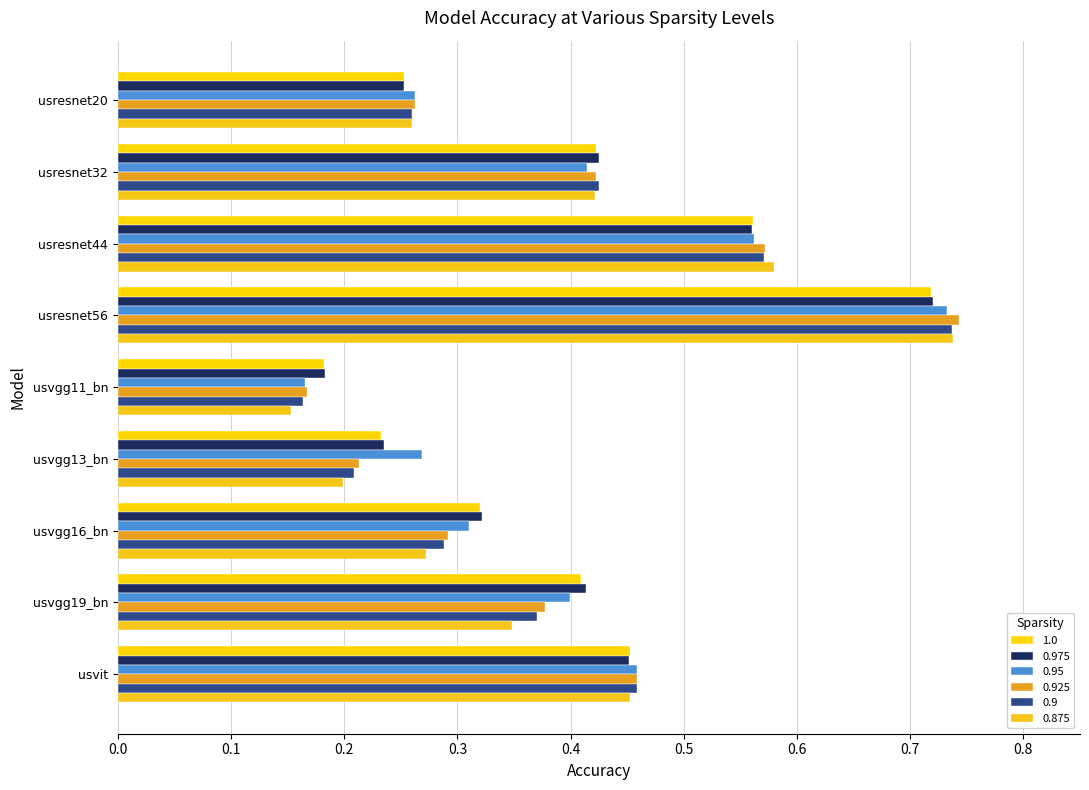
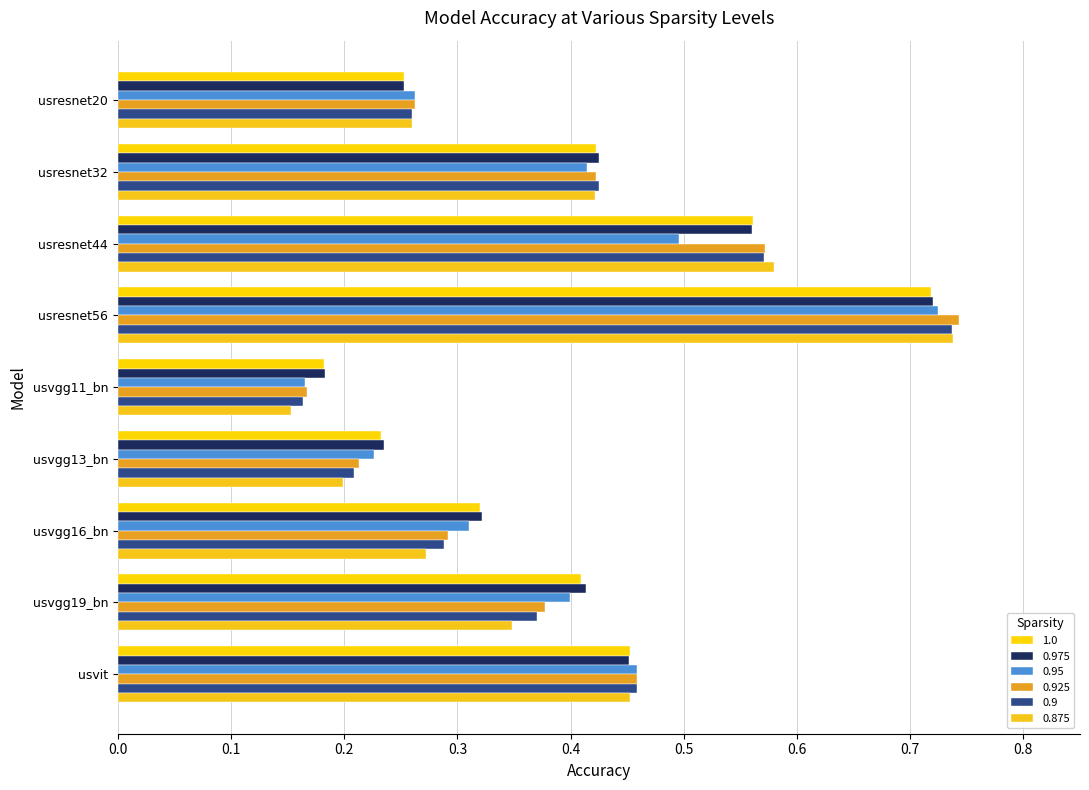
0.95, usresnet44: 0.562 -> 0.496
0.95, usresnet56: 0.732 -> 0.724
0.95, usvgg13_bn: 0.269 -> 0.226
